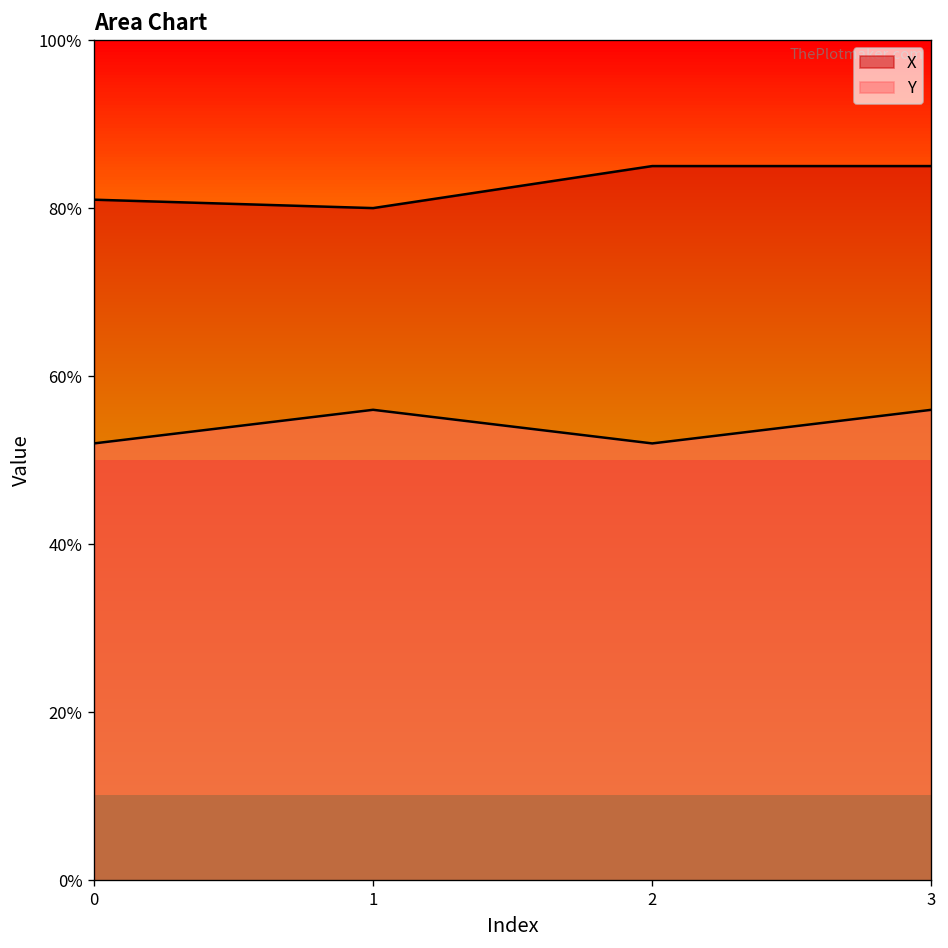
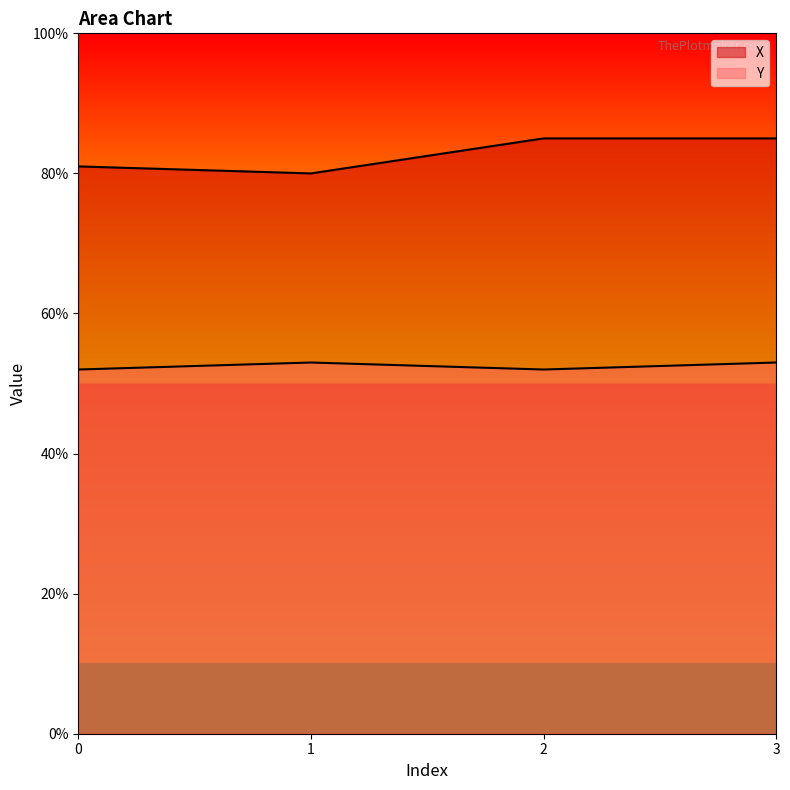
Y, 1: 56% -> 53%
Y, 3: 56% -> 53%
